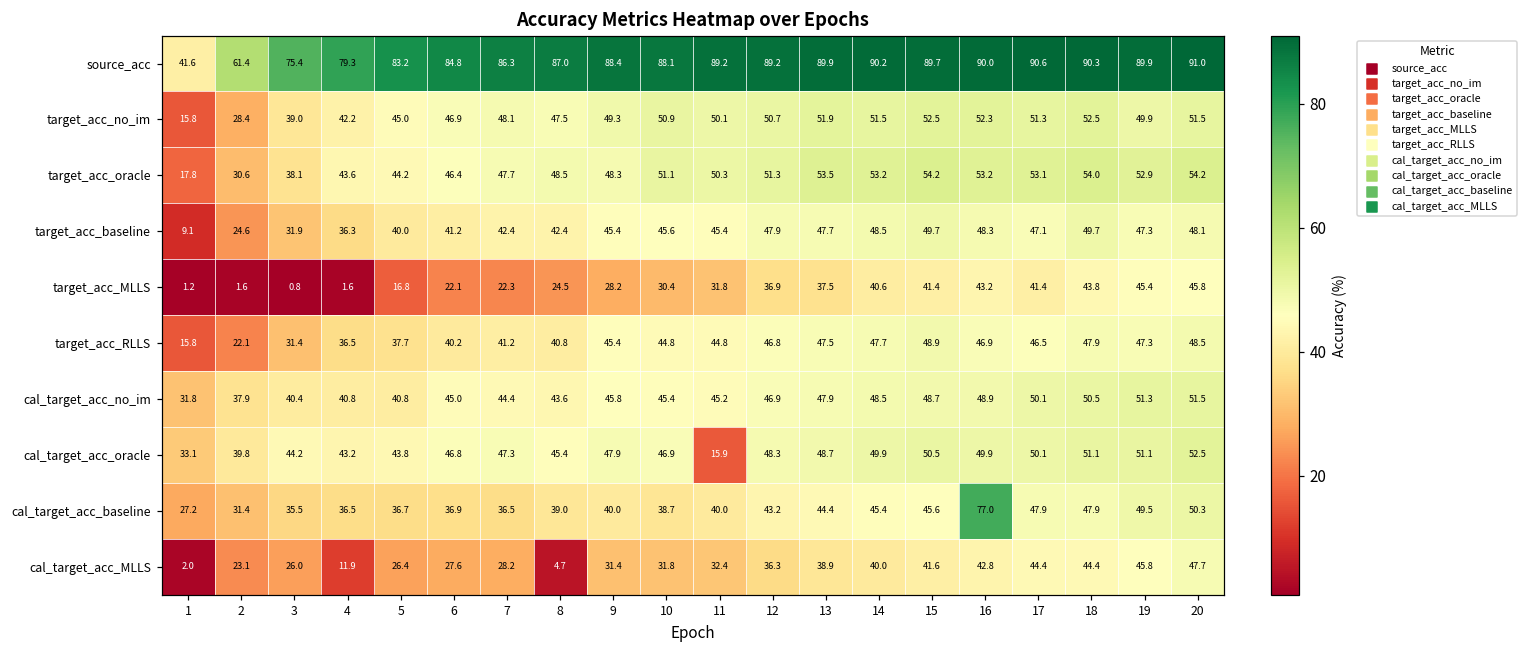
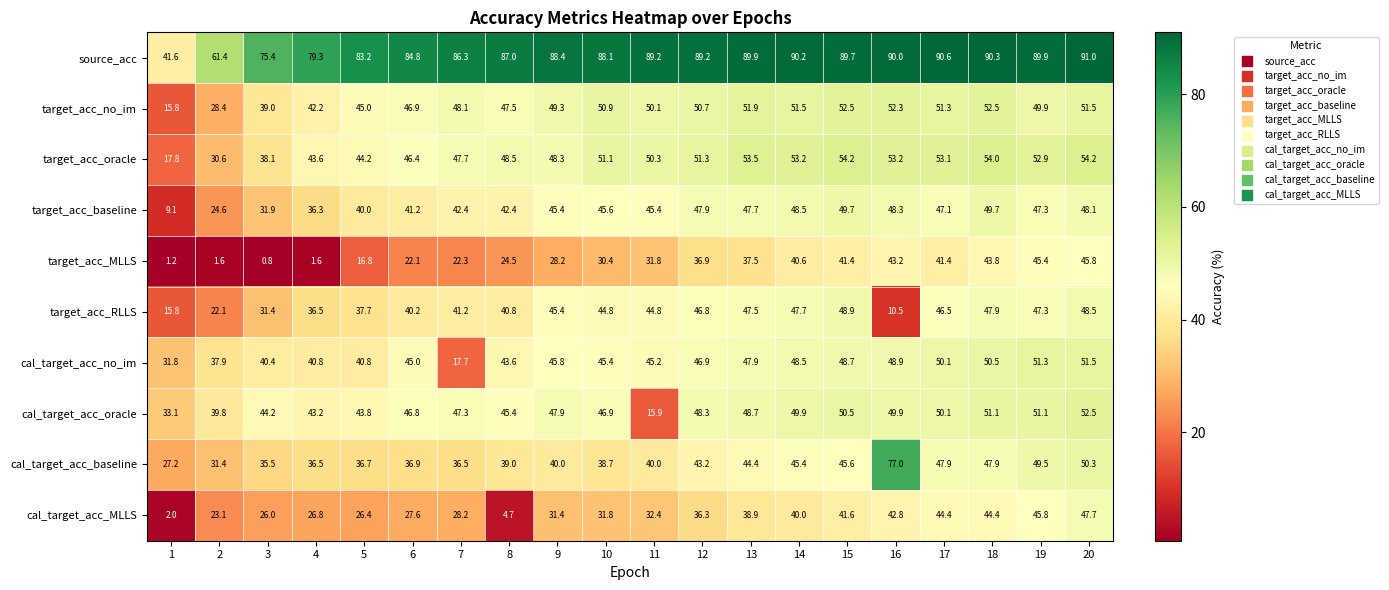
target_acc_RLLS, 16: 46.9 -> 10.5
cal_target_acc_no_im, 7: 44.4 -> 17.7
cal_target_acc_MLLS, 4: 11.9 -> 26.8
